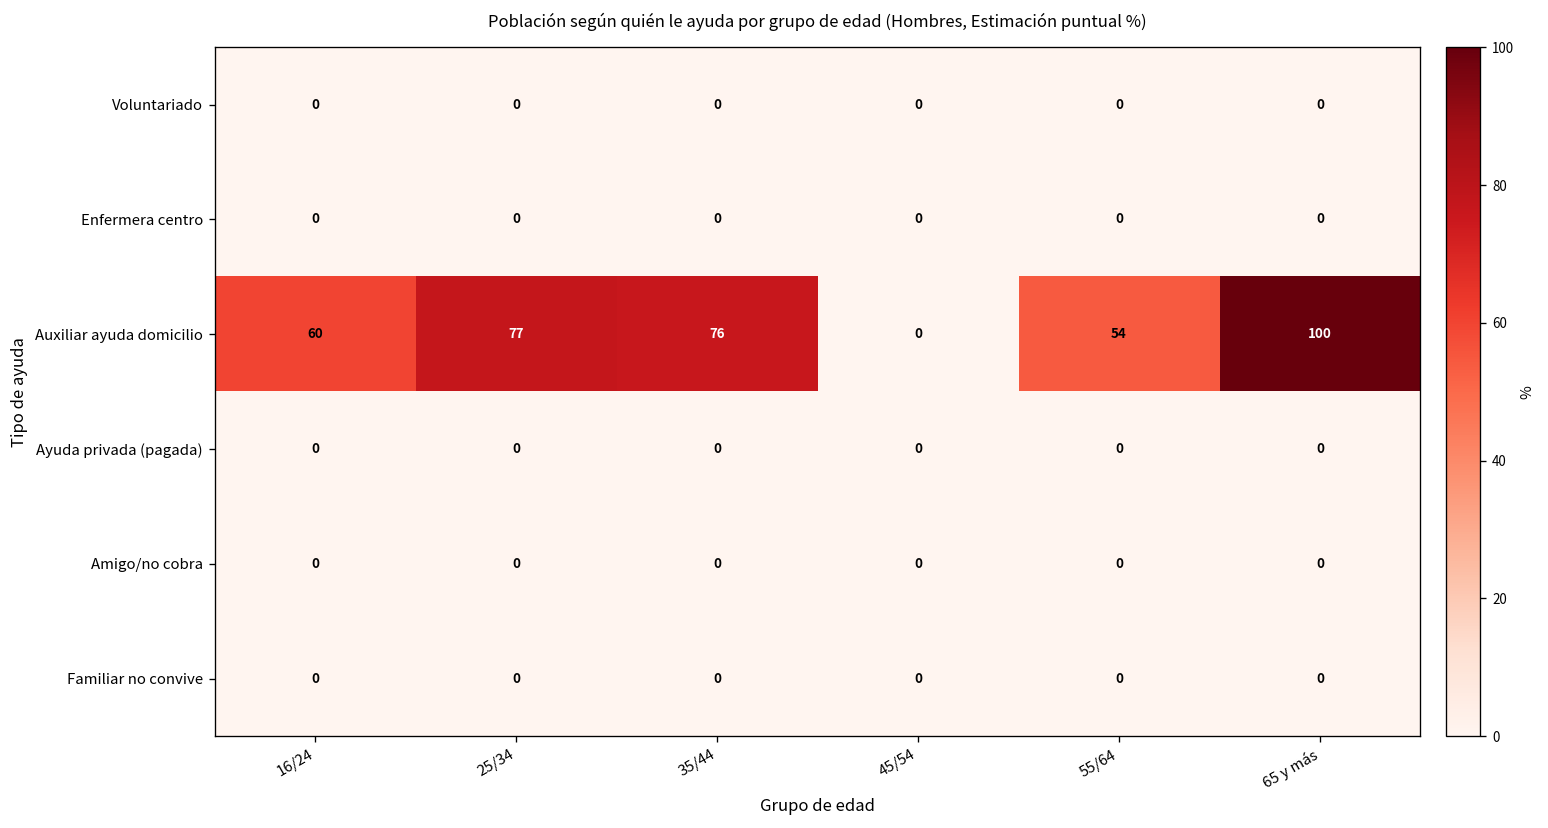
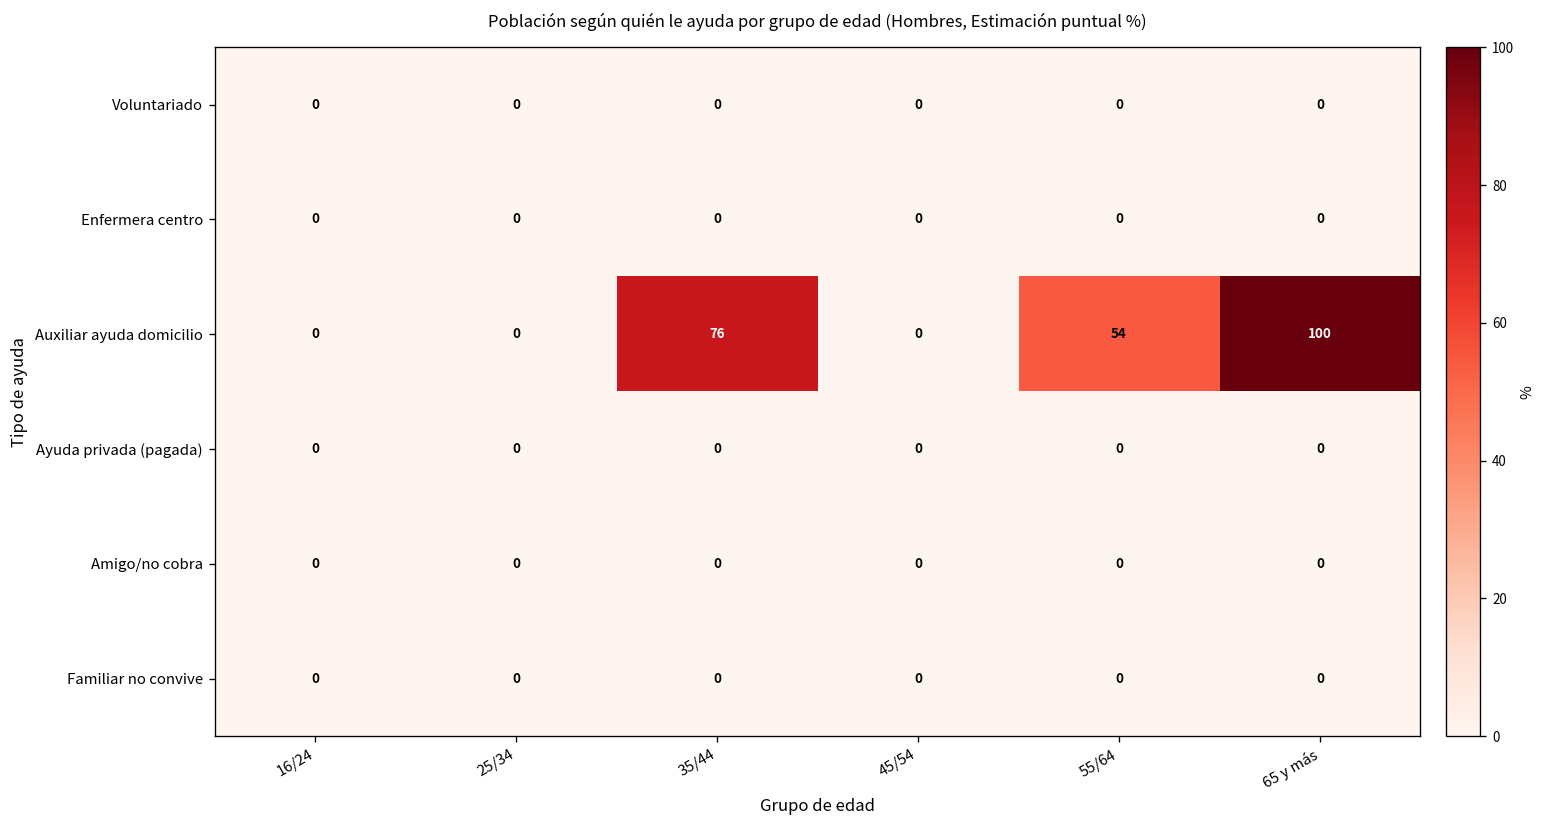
Auxiliar ayuda domicilio, 16/24: 60 -> 0
Auxiliar ayuda domicilio, 25/34: 77 -> 0
